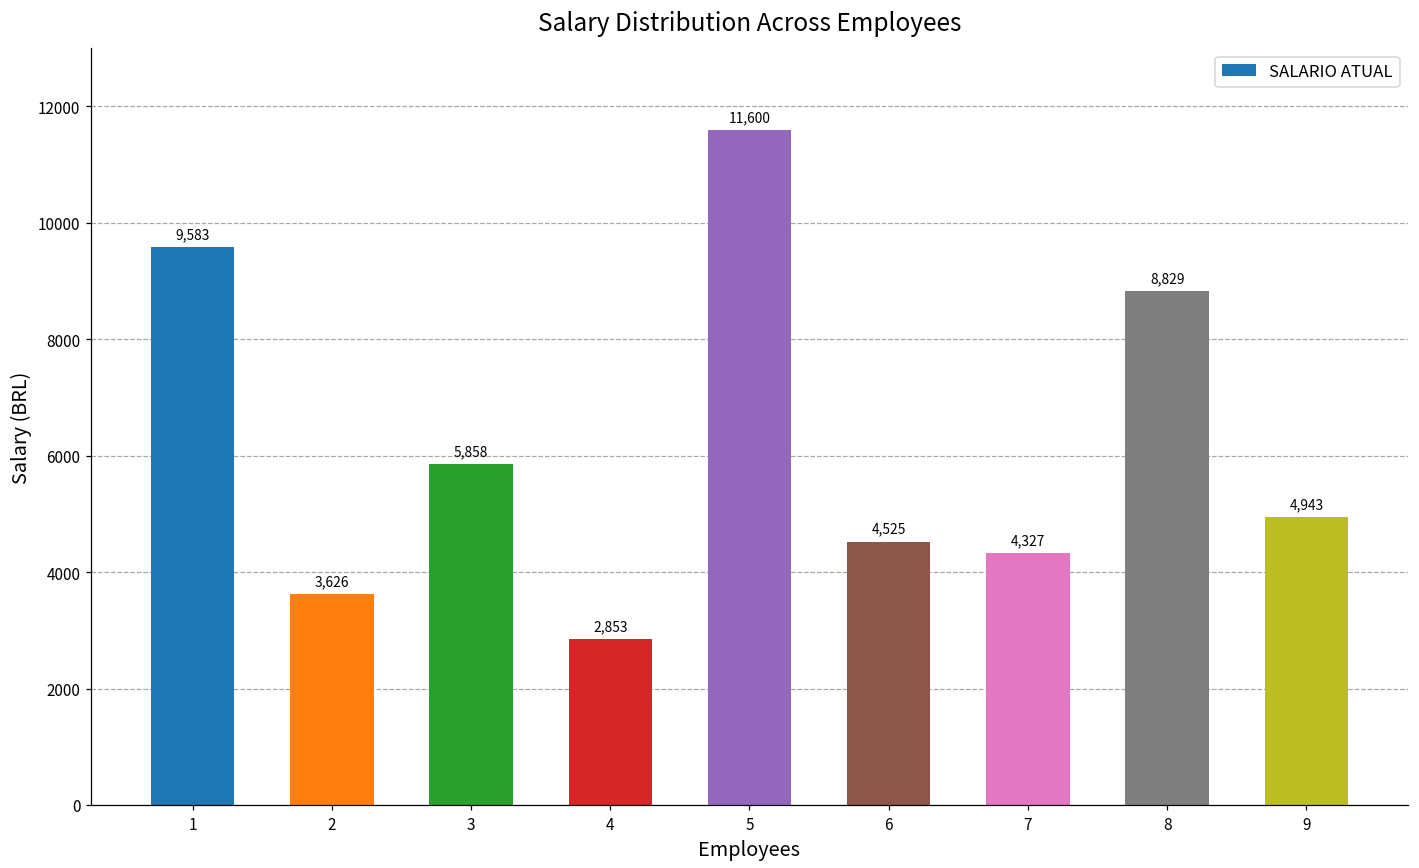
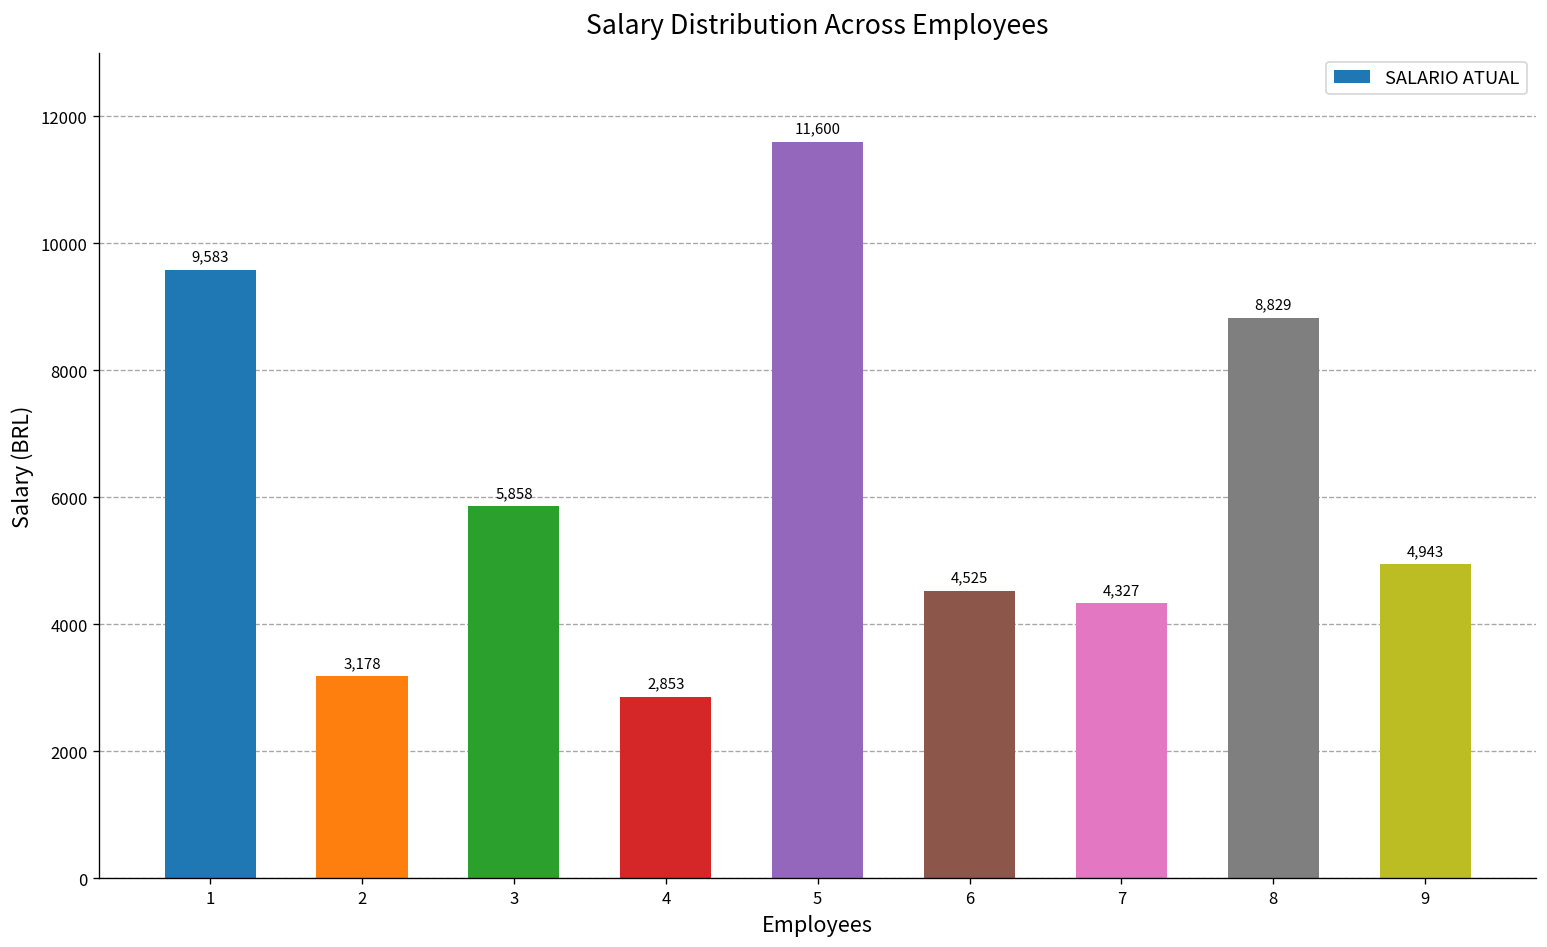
2: 3,626 -> 3,178
